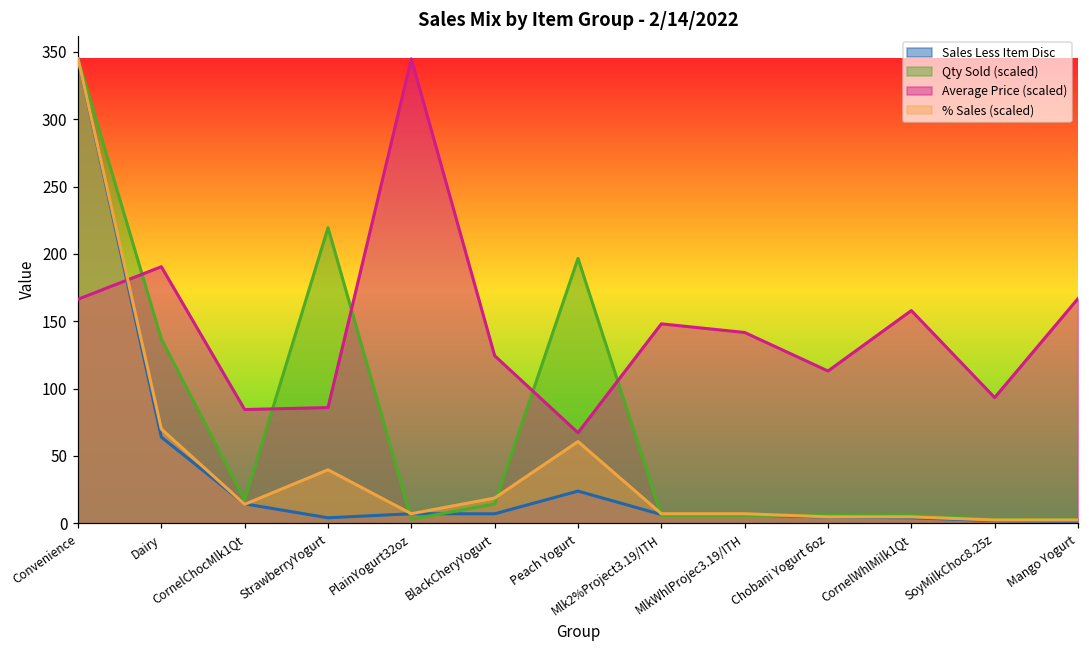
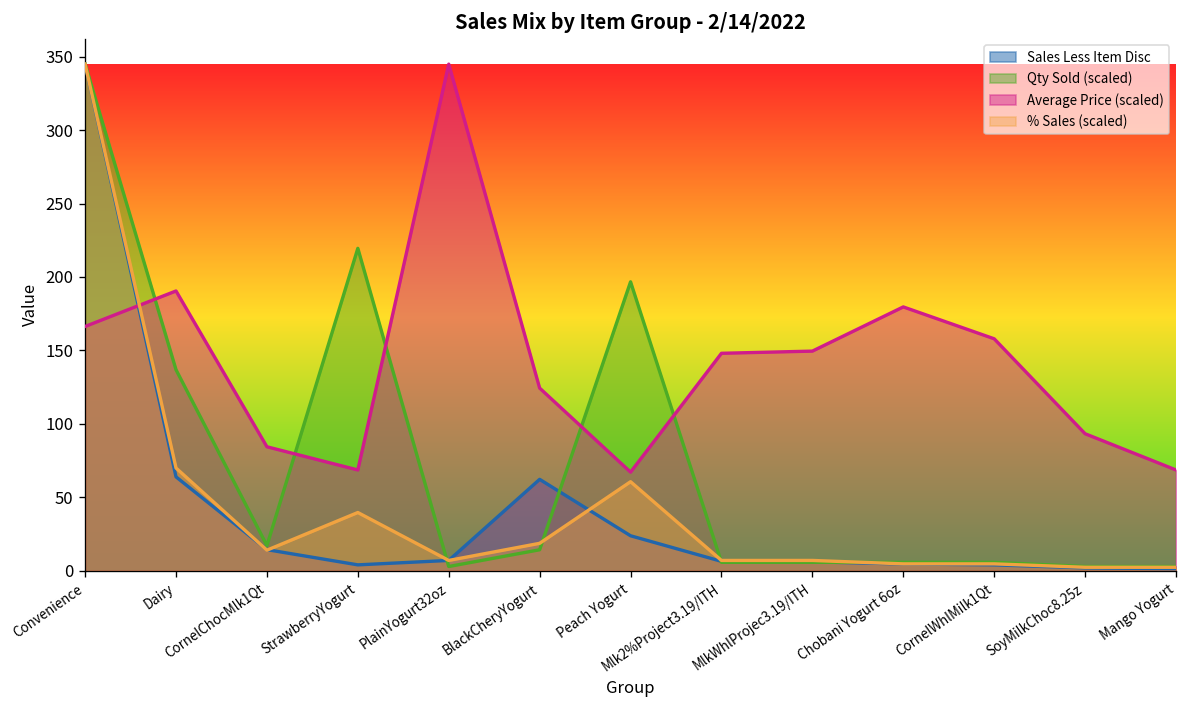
Average Price (scaled), StrawberryYogurt: 86 -> 69
Sales Less Item Disc, BlackCheryYogurt: 7 -> 62
Average Price (scaled), MlkWhlProjec3.19/ITH: 142 -> 150
Average Price (scaled), Chobani Yogurt 6oz: 113 -> 180
Average Price (scaled), Mango Yogurt: 167 -> 69
